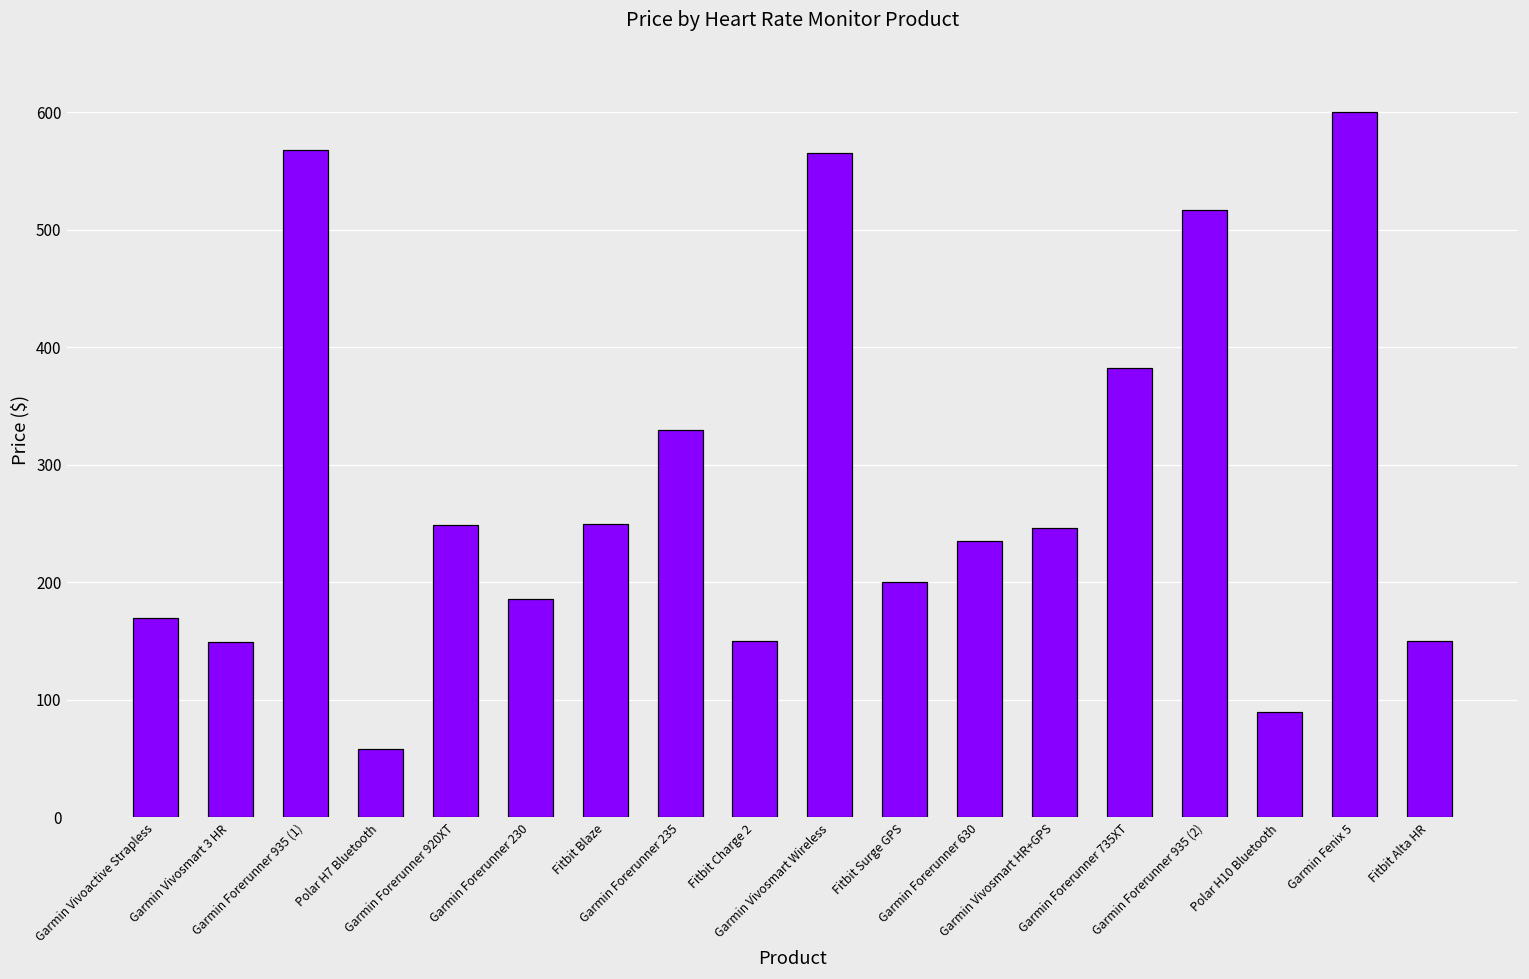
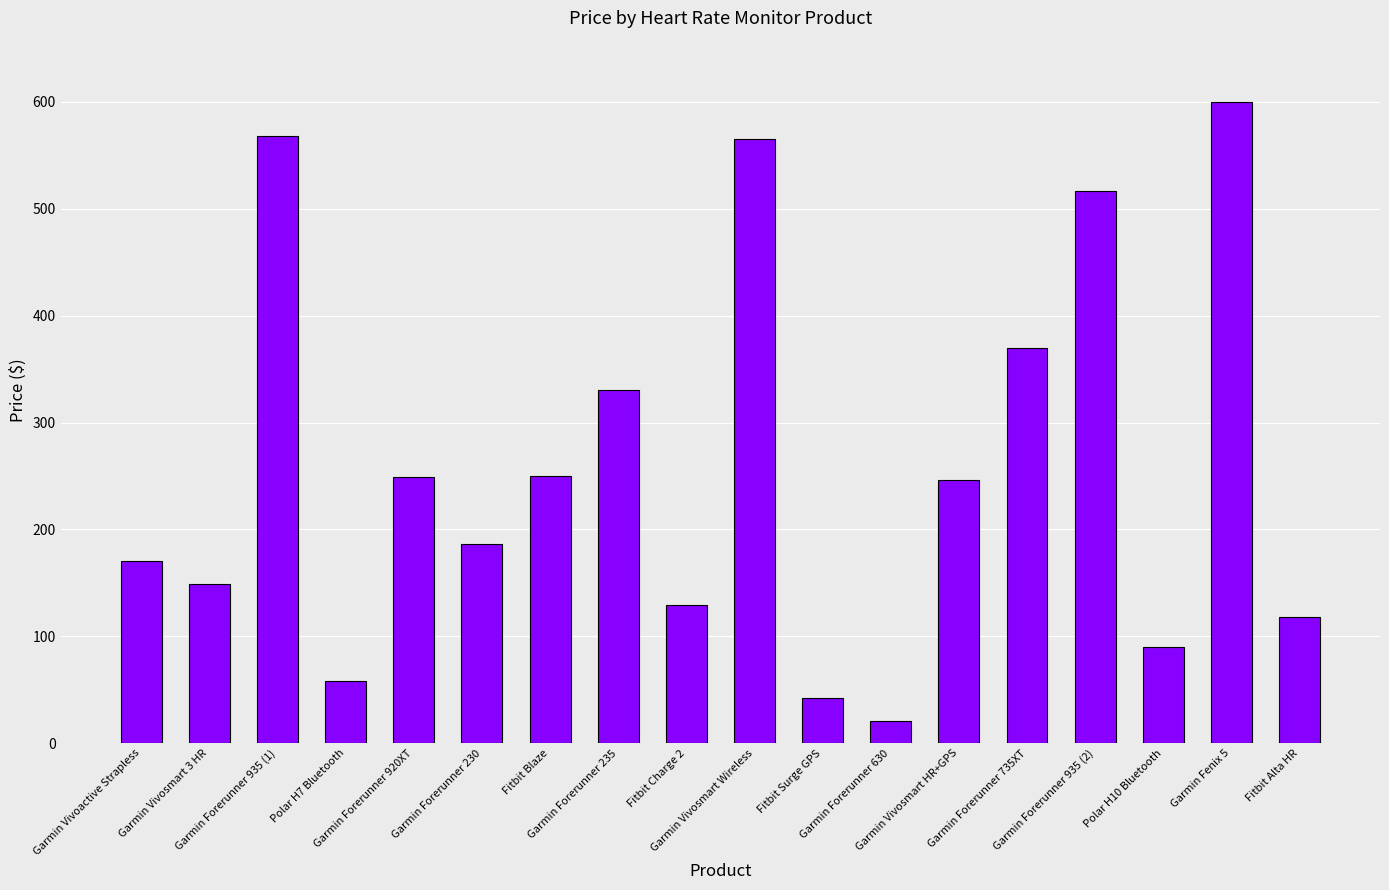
Fitbit Charge 2: 150 -> 129
Fitbit Surge GPS: 200 -> 42
Garmin Forerunner 630: 235 -> 21
Garmin Forerunner 735XT: 383 -> 370
Fitbit Alta HR: 150 -> 118
